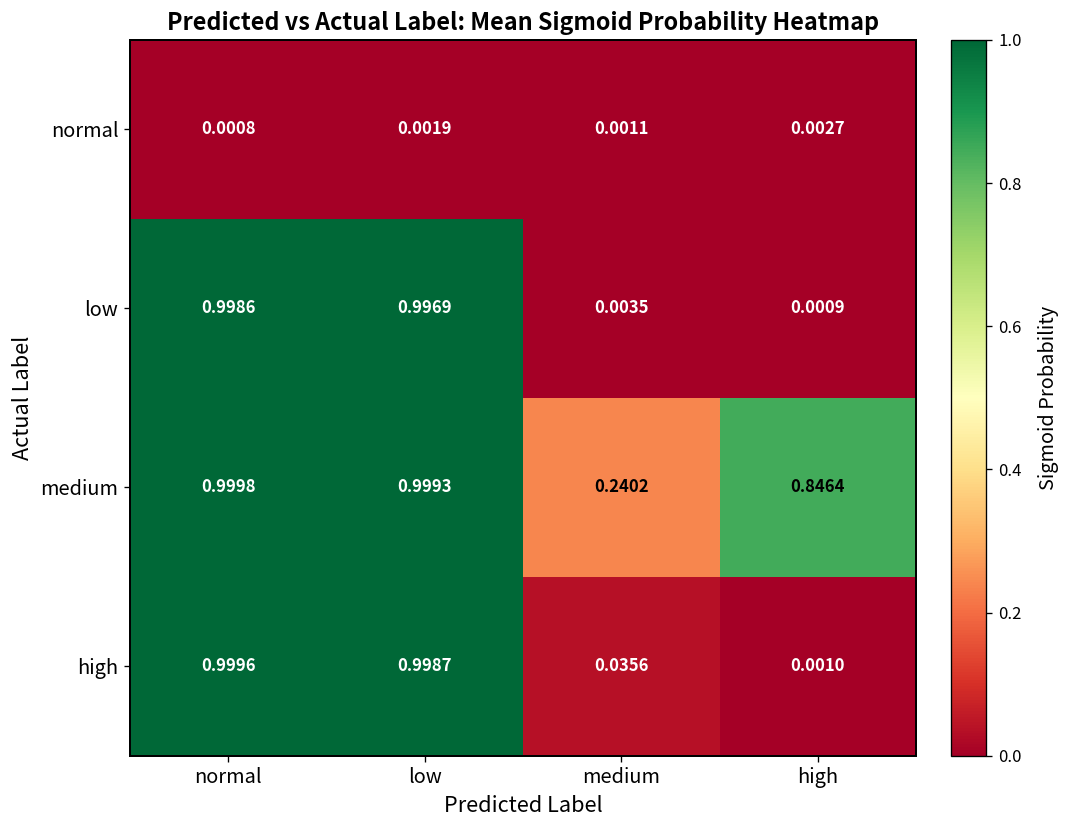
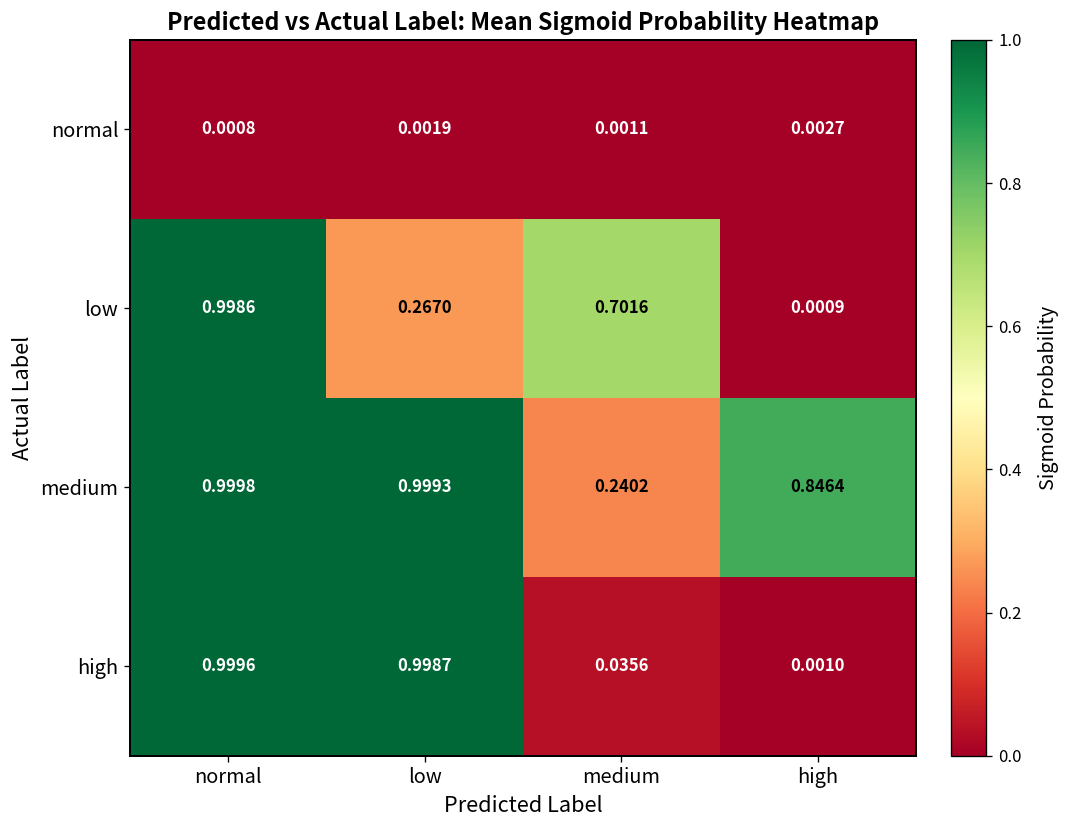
low, low: 0.9969 -> 0.2670
low, medium: 0.0035 -> 0.7016
